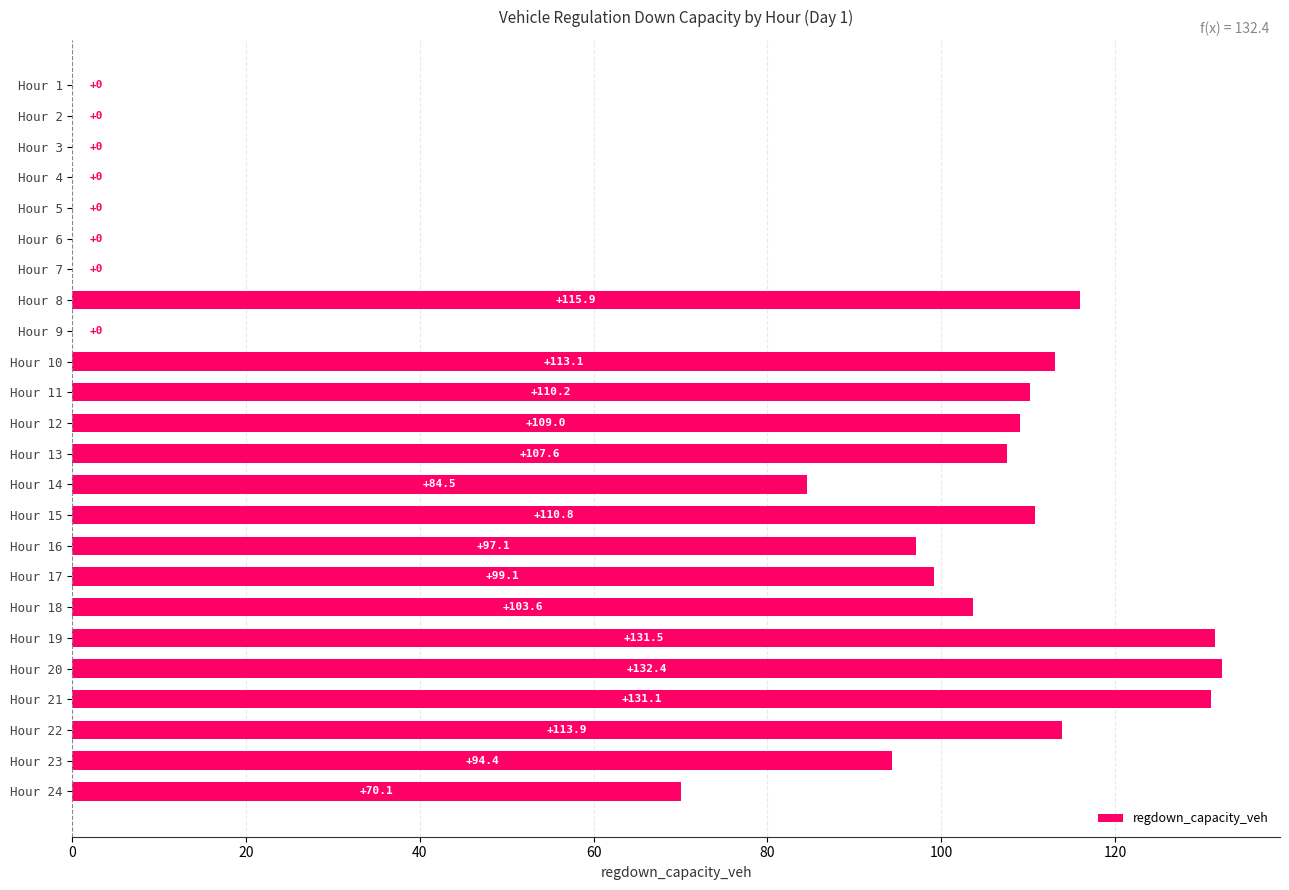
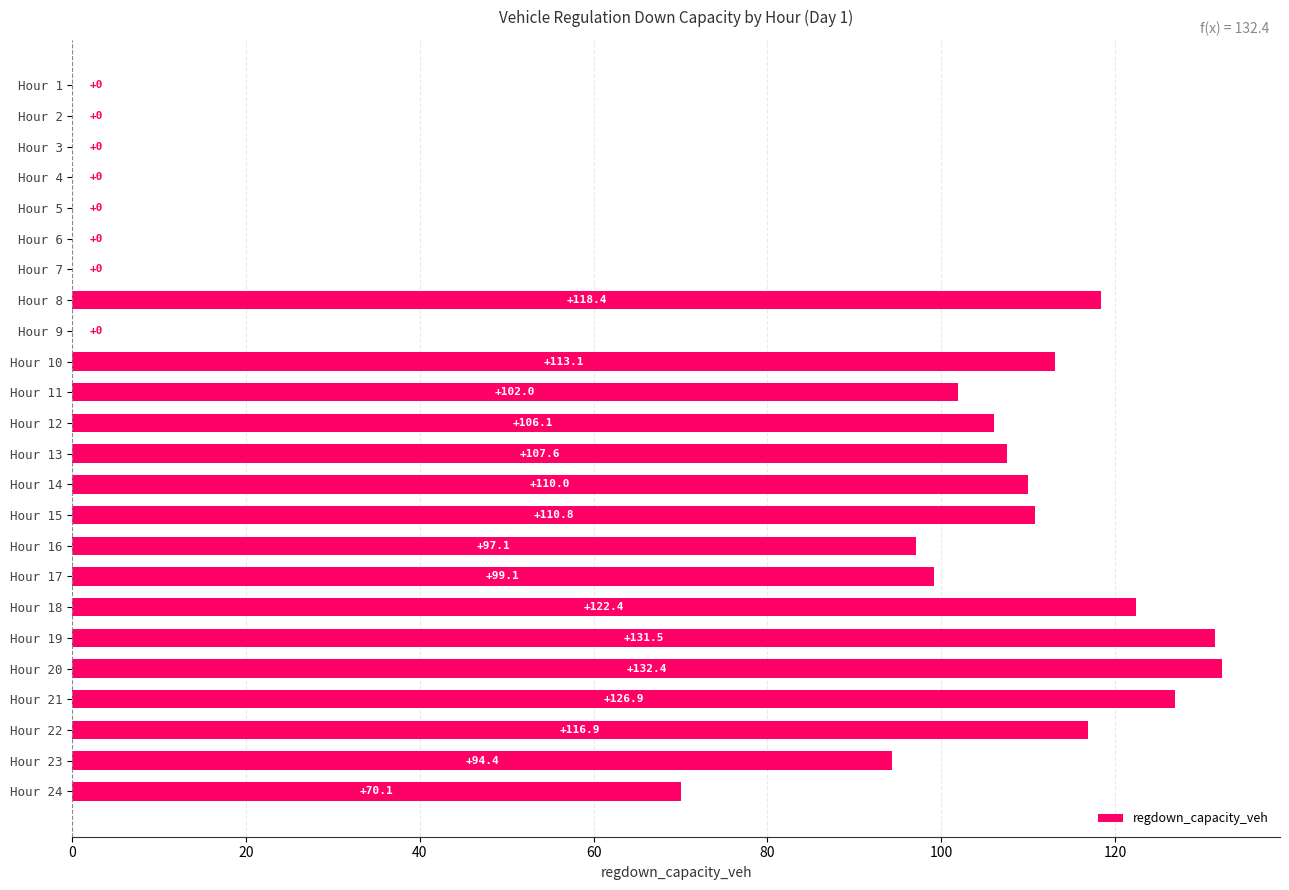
Hour 8: +115.9 -> +118.4
Hour 11: +110.2 -> +102.0
Hour 12: +109.0 -> +106.1
Hour 14: +84.5 -> +110.0
Hour 18: +103.6 -> +122.4
Hour 21: +131.1 -> +126.9
Hour 22: +113.9 -> +116.9
